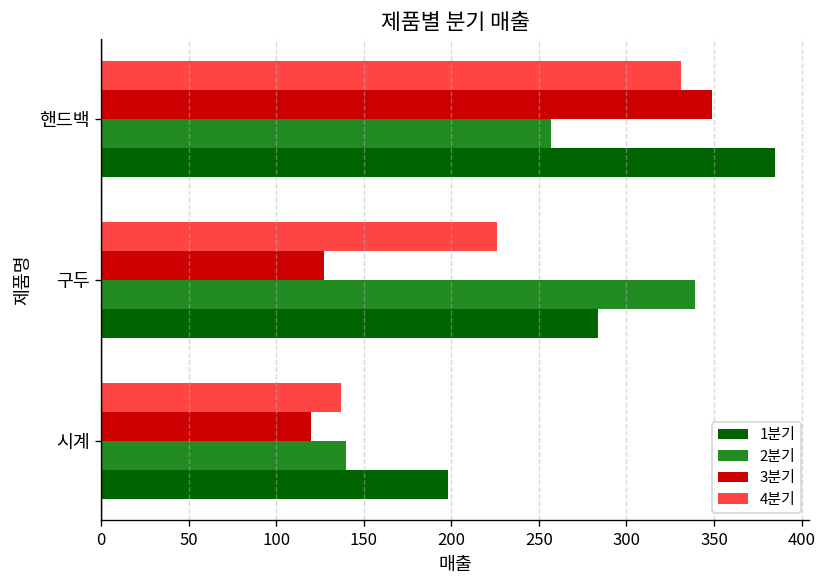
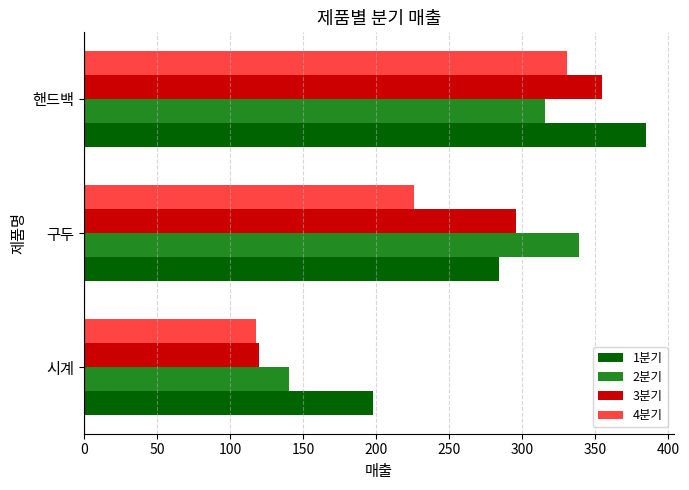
3분기, 핸드백: 349 -> 355
2분기, 핸드백: 257 -> 316
3분기, 구두: 127 -> 296
4분기, 시계: 137 -> 118
